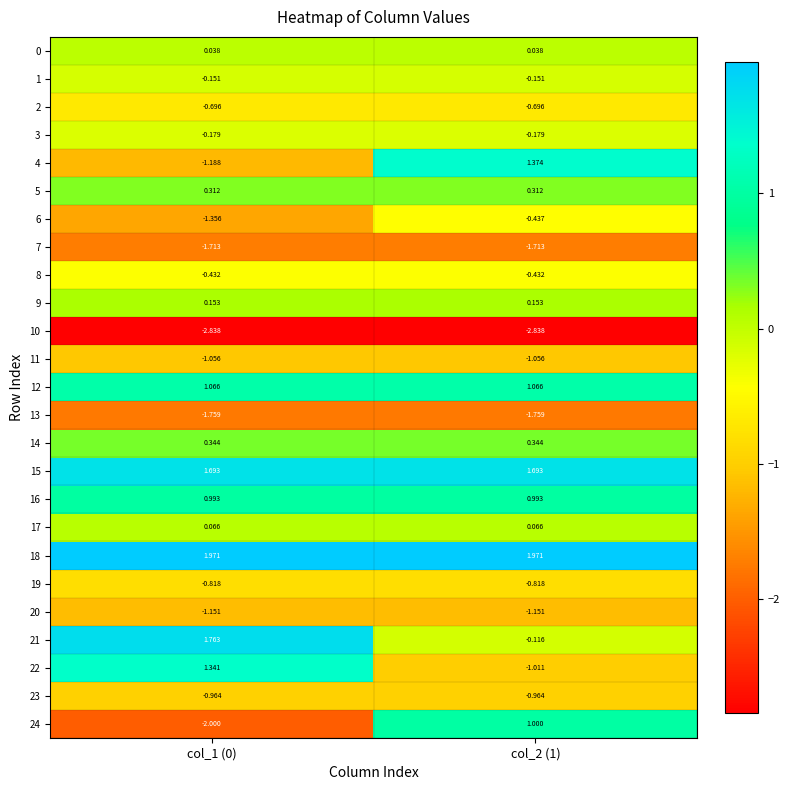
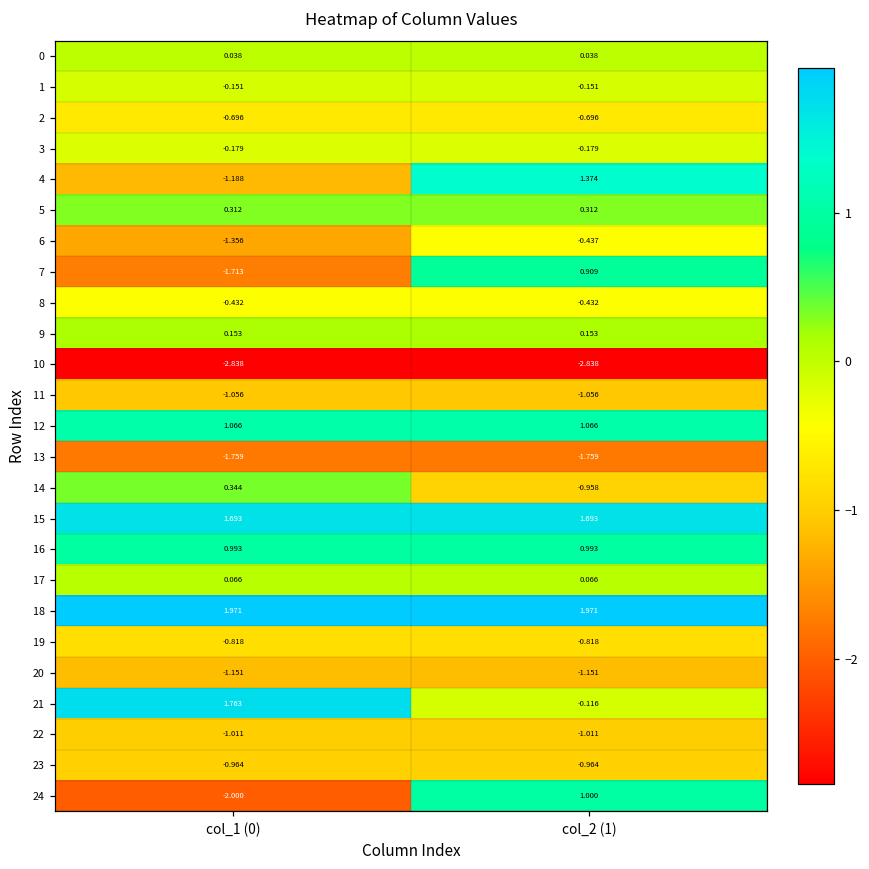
7, col_2 (1): -1.713 -> 0.909
14, col_2 (1): 0.344 -> -0.958
22, col_1 (0): 1.341 -> -1.011
